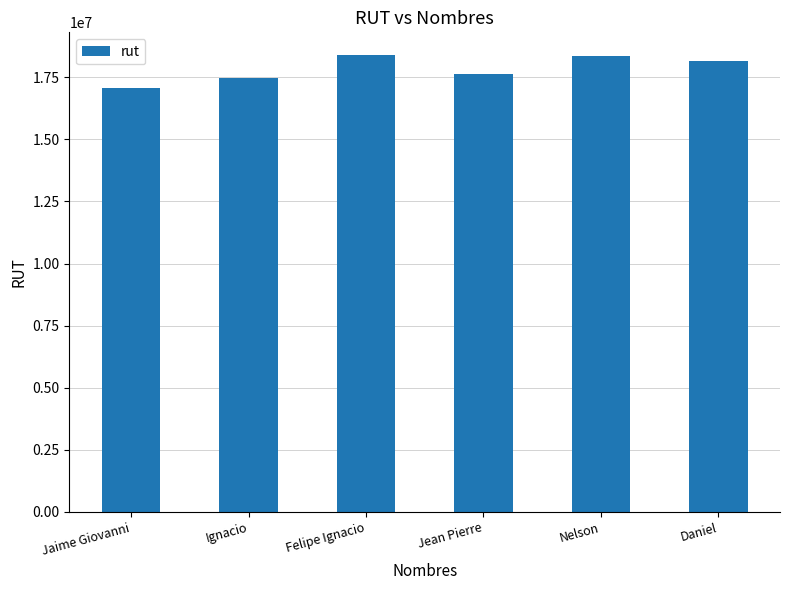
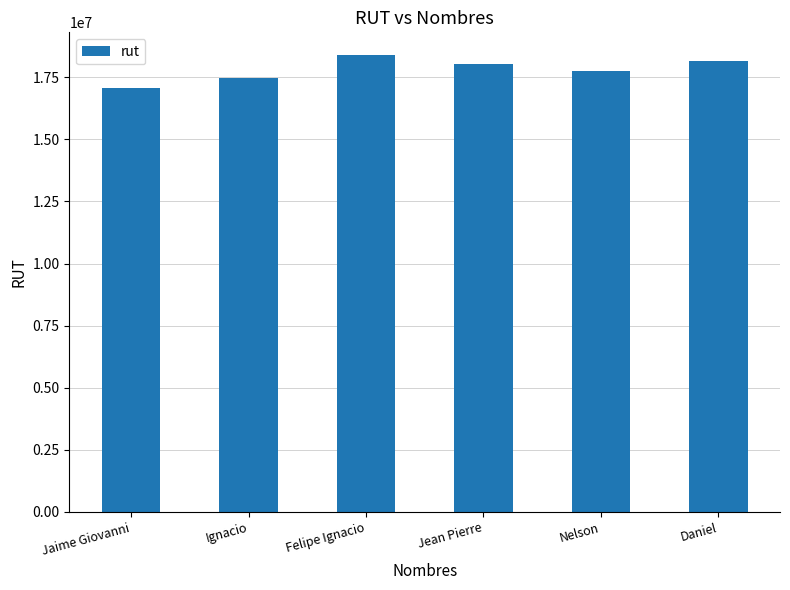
Jean Pierre: 17600000 -> 18000000
Nelson: 18400000 -> 17700000
